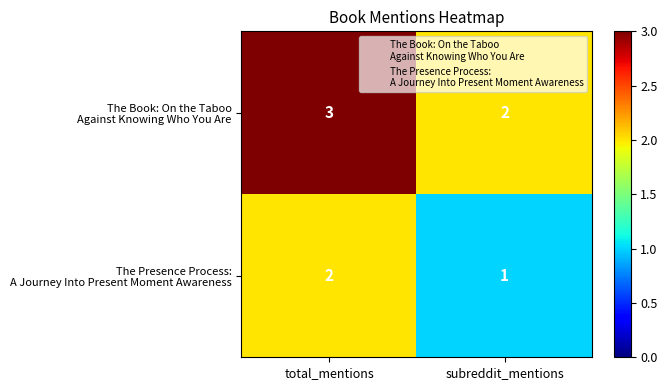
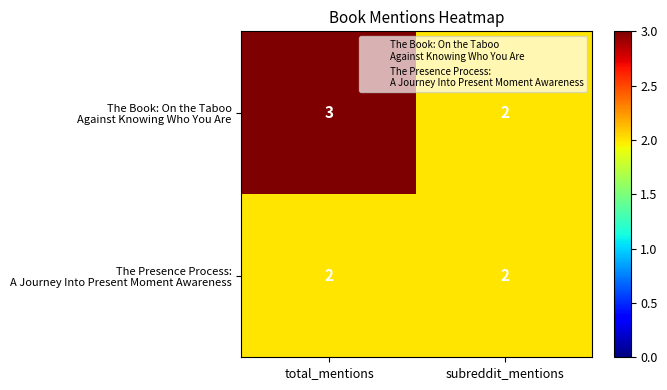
The Presence Process: A Journey Into Present Moment Awareness, subreddit_mentions: 1 -> 2
